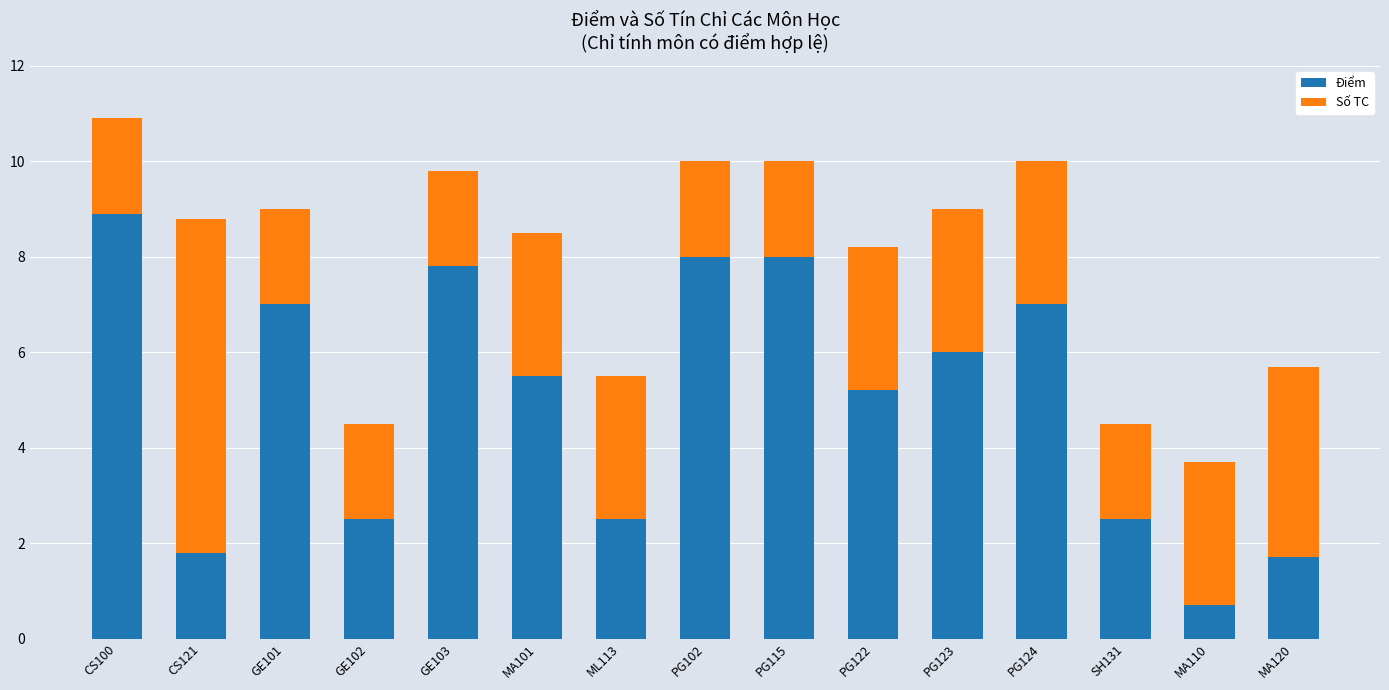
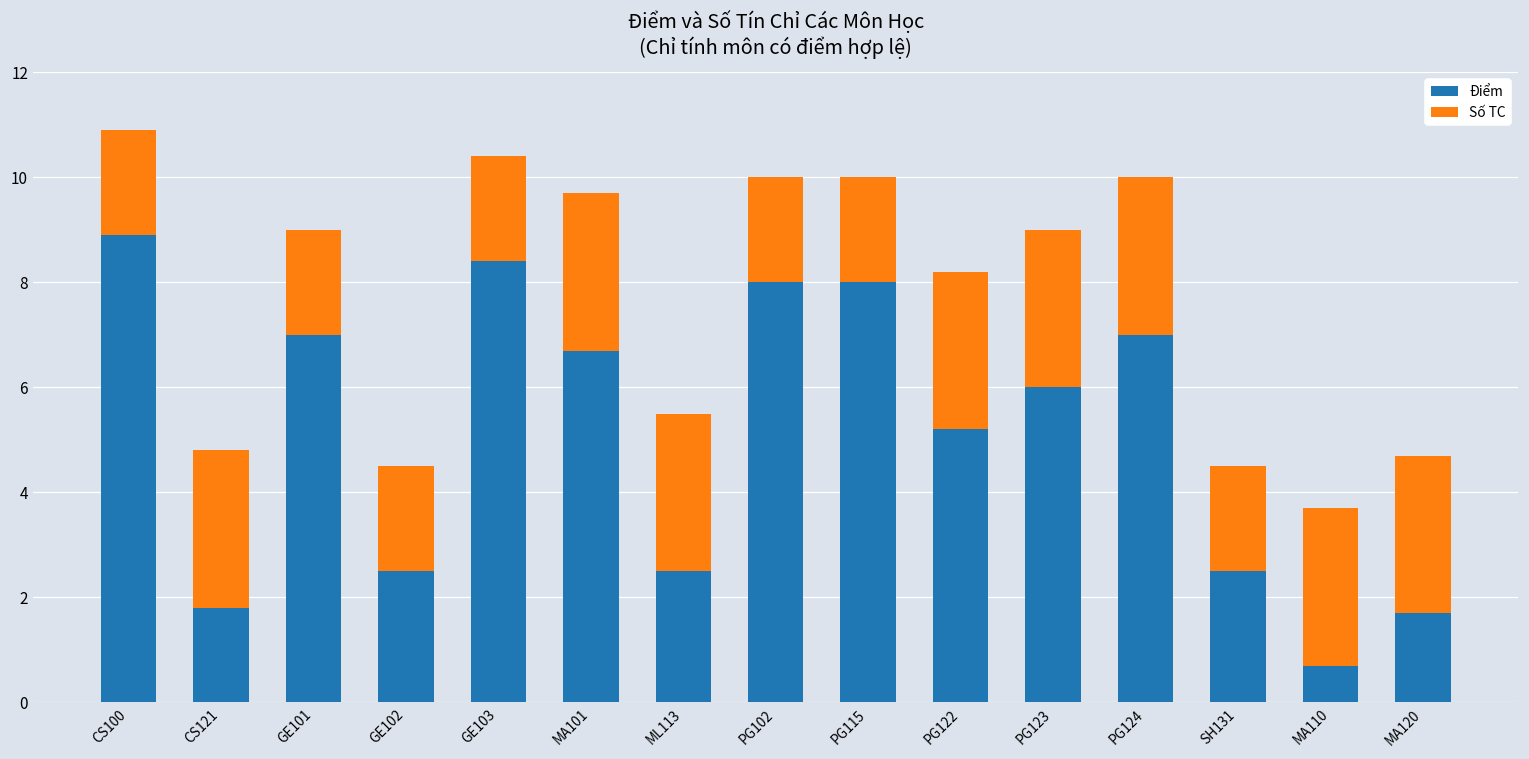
Số TC, CS121: 7 -> 3
Điểm, GE103: 7.8 -> 8.4
Điểm, MA101: 5.5 -> 6.7
Số TC, MA120: 4 -> 3
